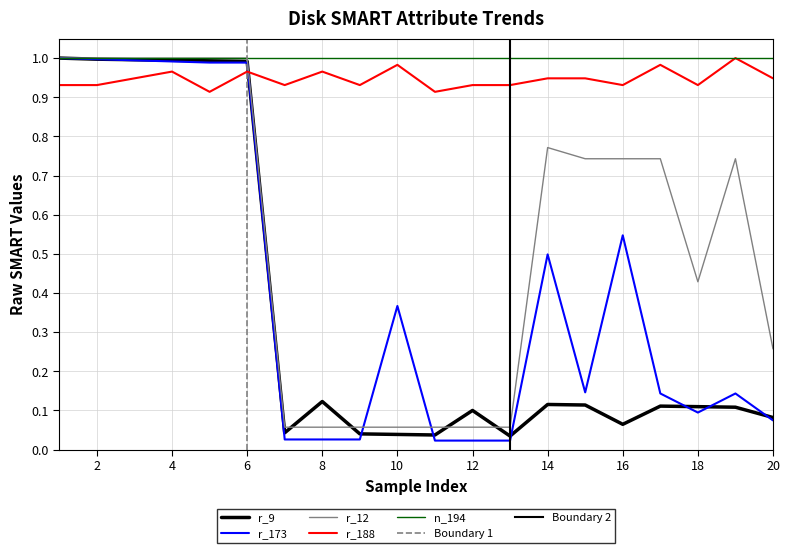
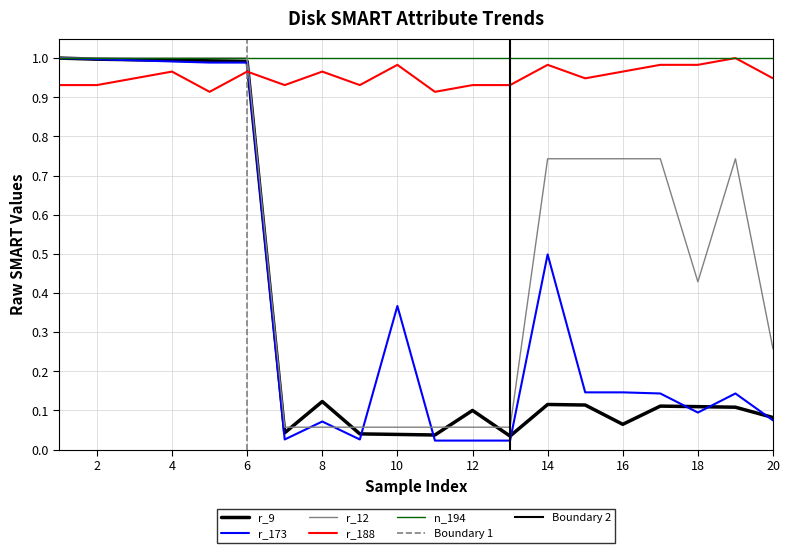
r_173, 8: 0.03 -> 0.07
r_12, 14: 0.77 -> 0.74
r_188, 14: 0.95 -> 0.98
r_173, 16: 0.55 -> 0.15
r_188, 16: 0.93 -> 0.97
r_188, 18: 0.93 -> 0.98
